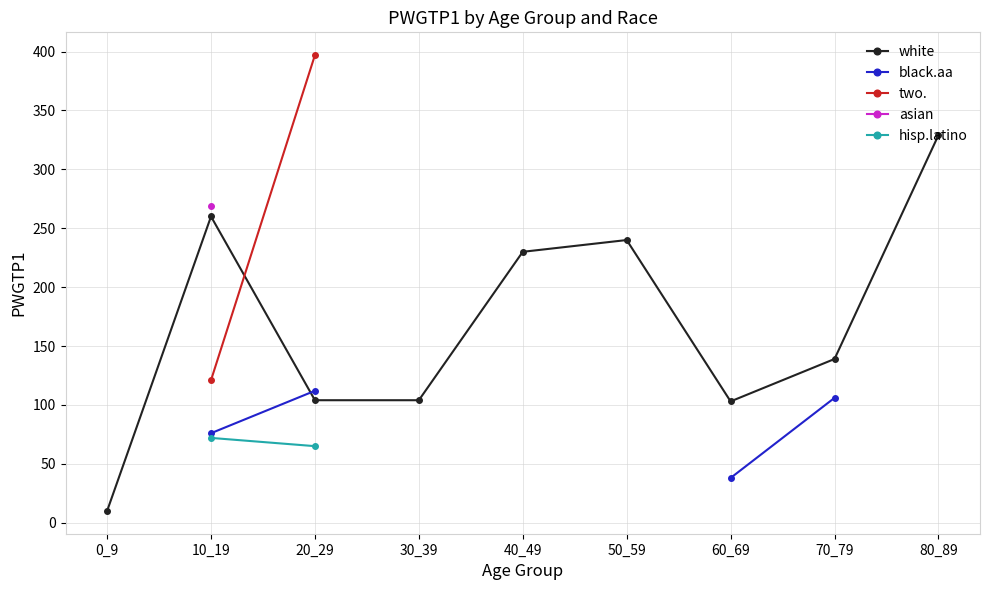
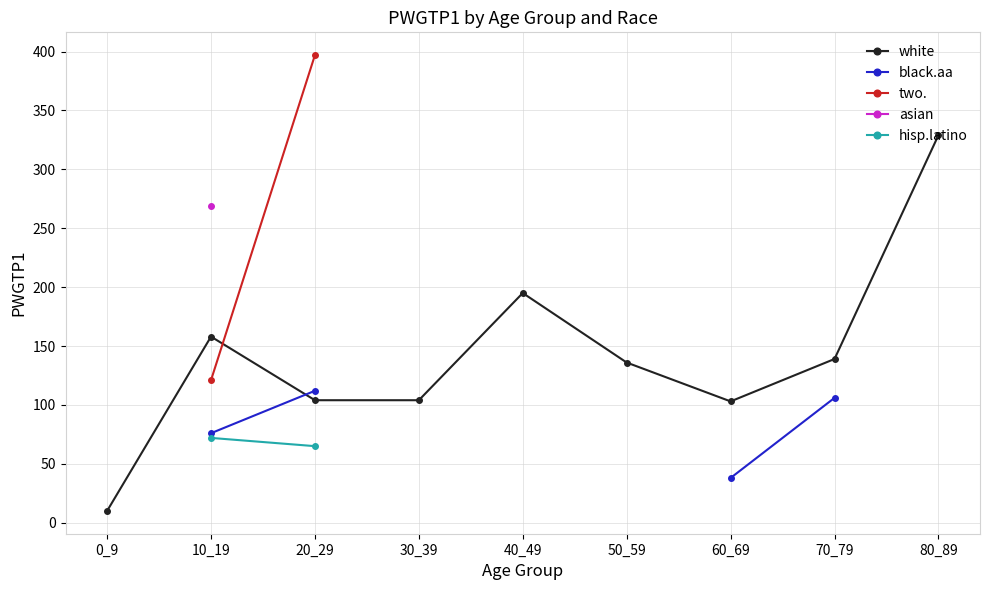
white, 10_19: 260 -> 158
white, 40_49: 230 -> 195
white, 50_59: 240 -> 136
